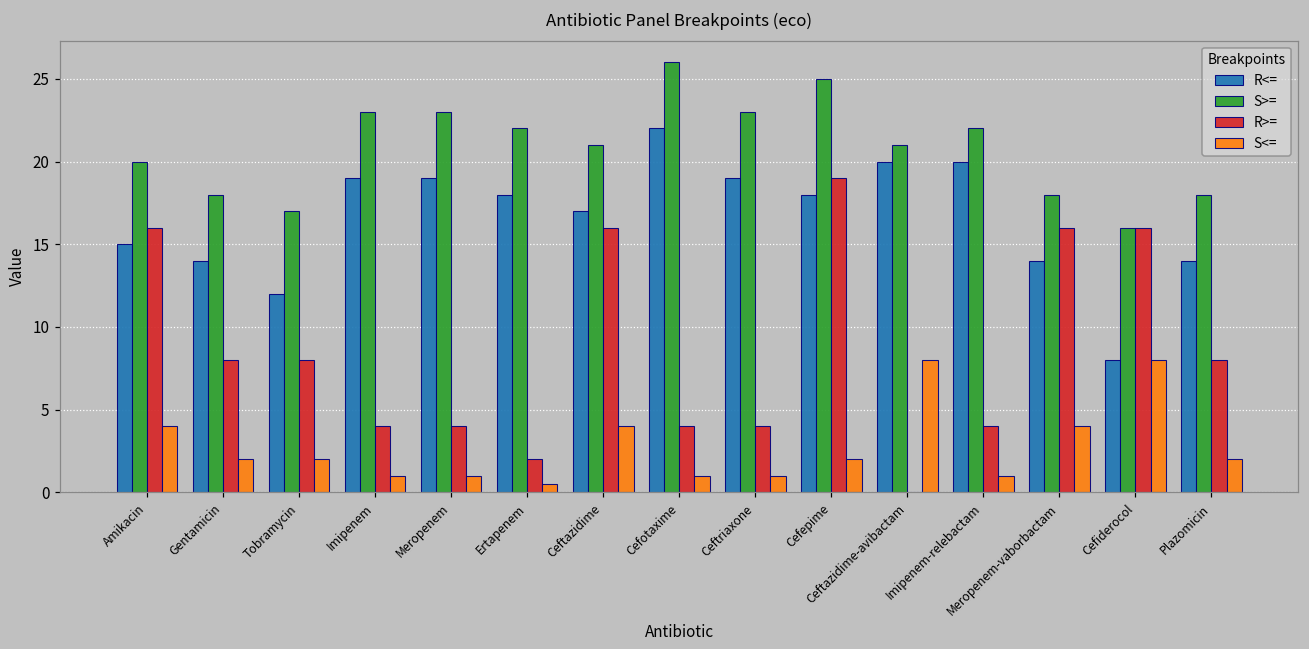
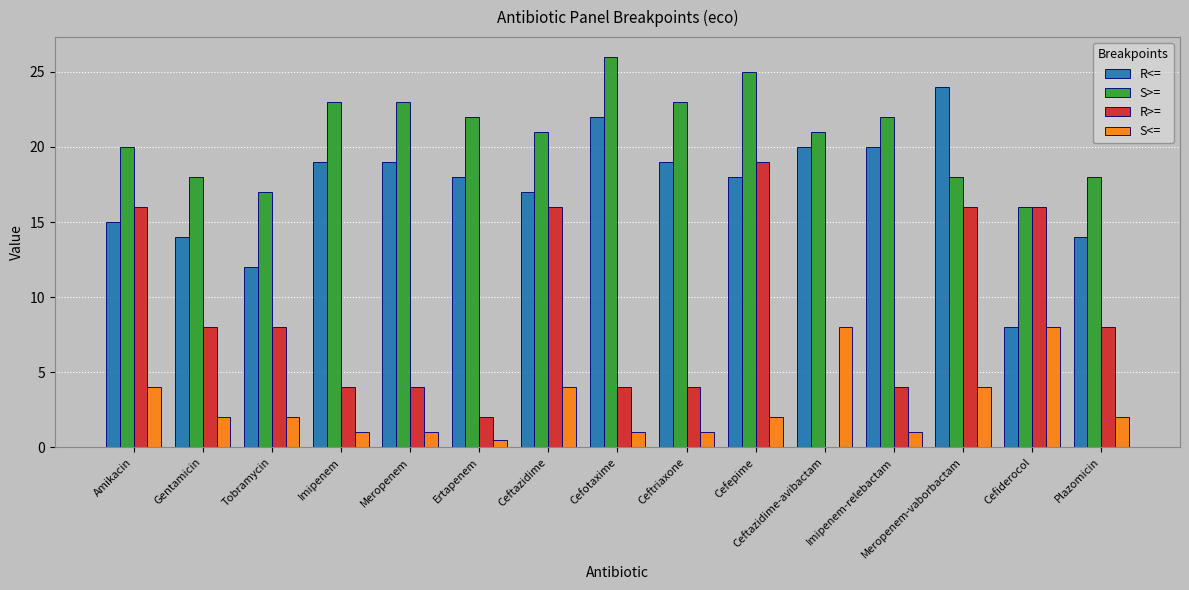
R<=, Meropenem-vaborbactam: 14 -> 24
